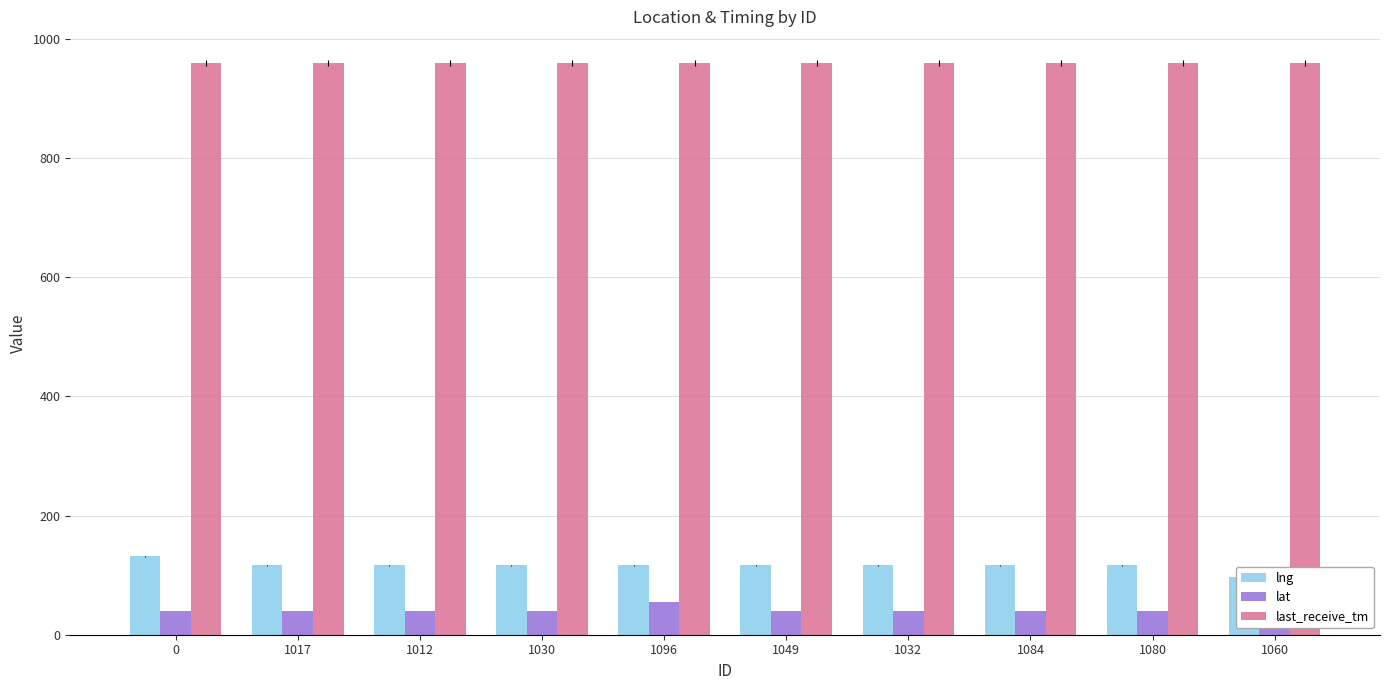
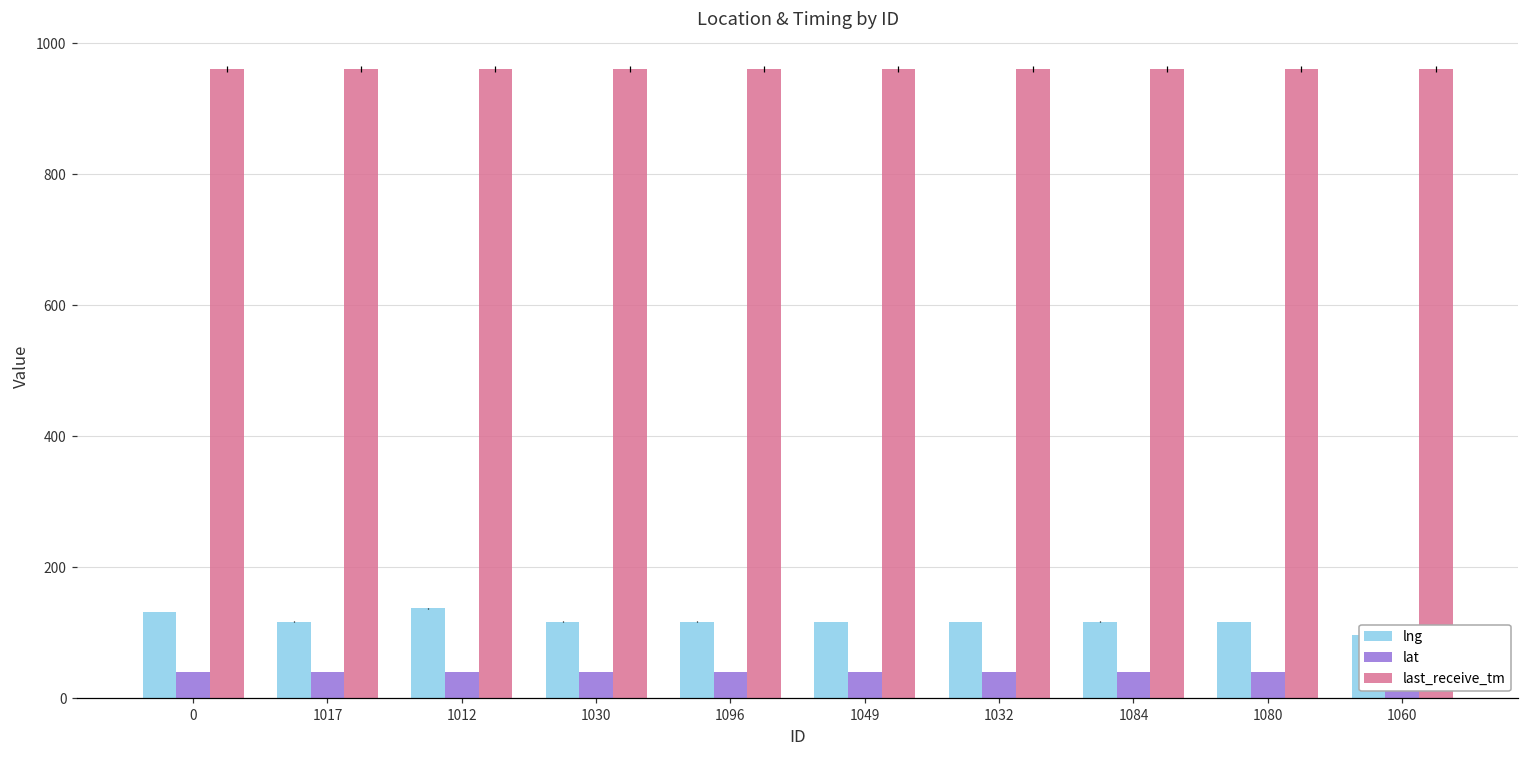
lng, 1012: 120 -> 140
lat, 1096: 50 -> 40
